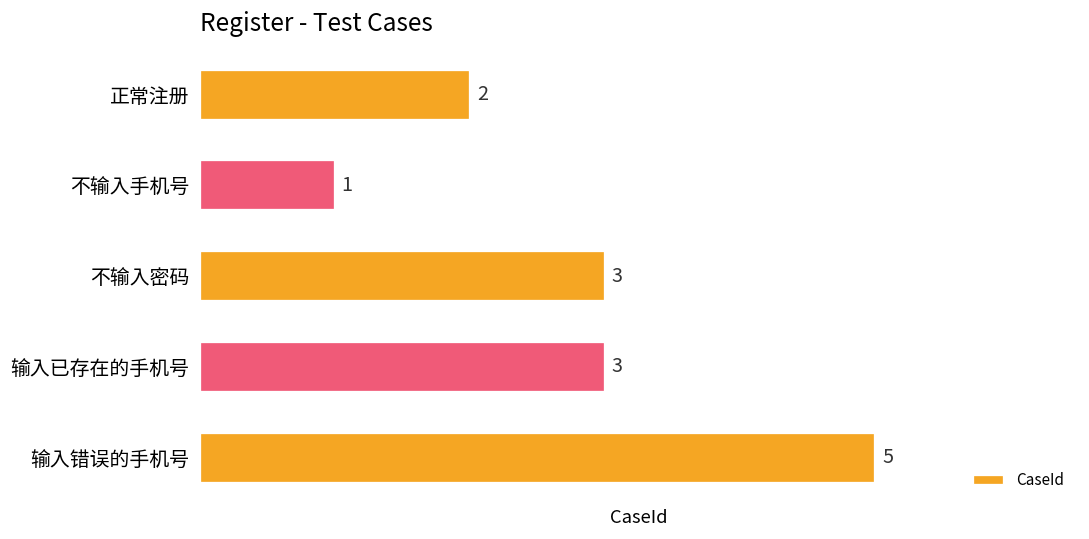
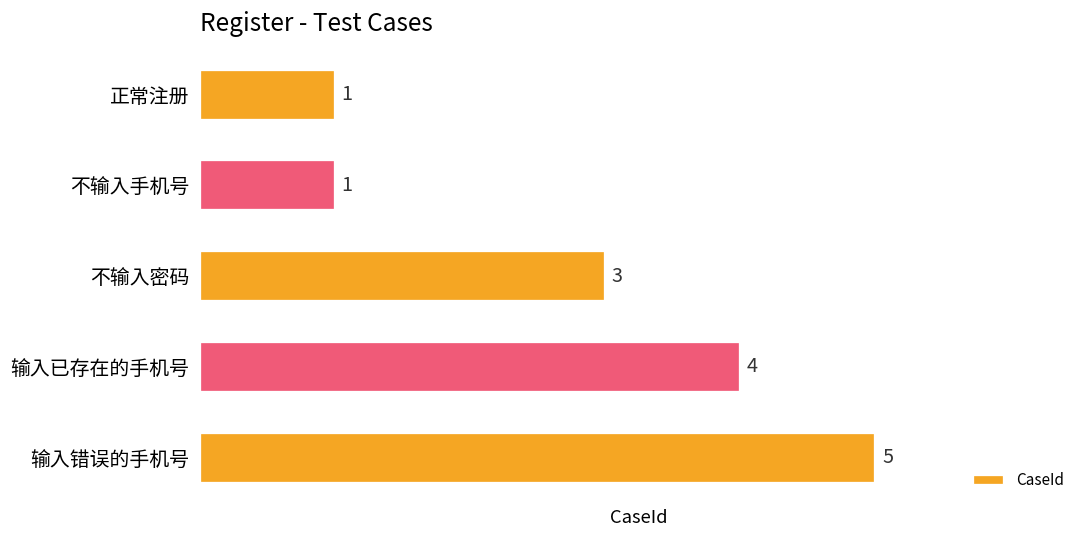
正常注册: 2 -> 1
输入已存在的手机号: 3 -> 4
